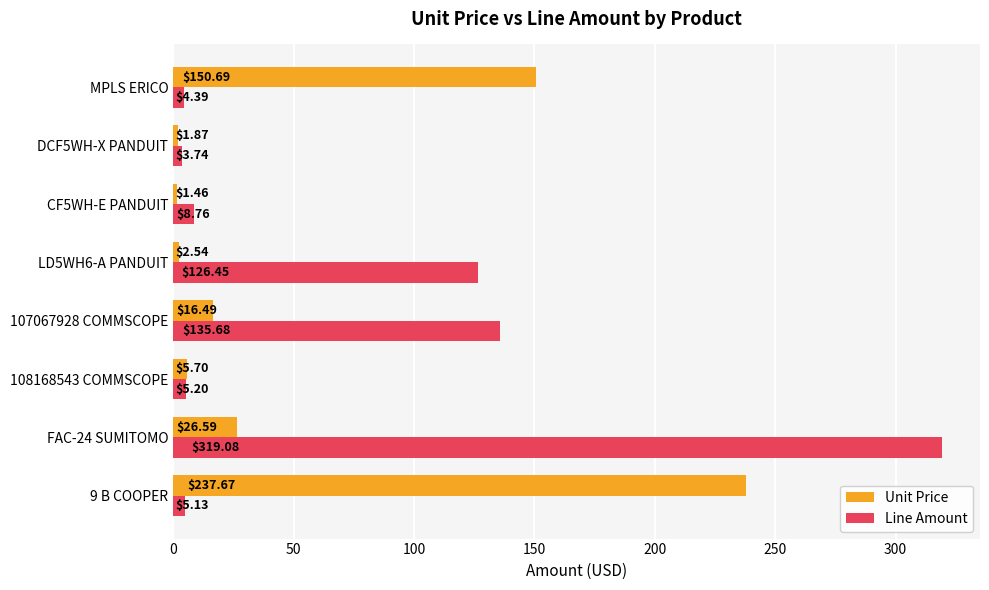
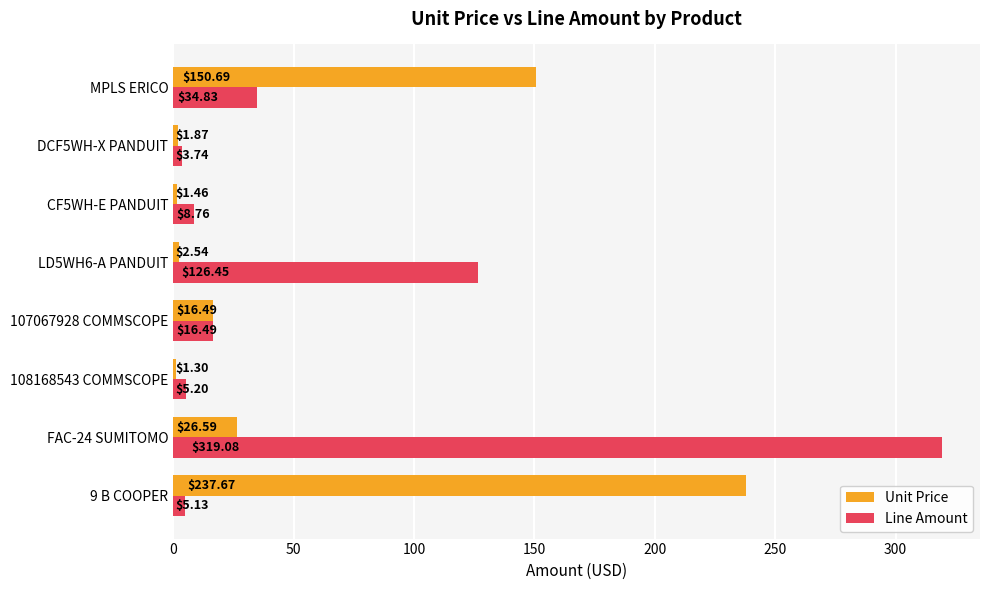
Line Amount, MPLS ERICO: $4.39 -> $34.83
Line Amount, 107067928 COMMSCOPE: $135.68 -> $16.49
Unit Price, 108168543 COMMSCOPE: $5.70 -> $1.30
